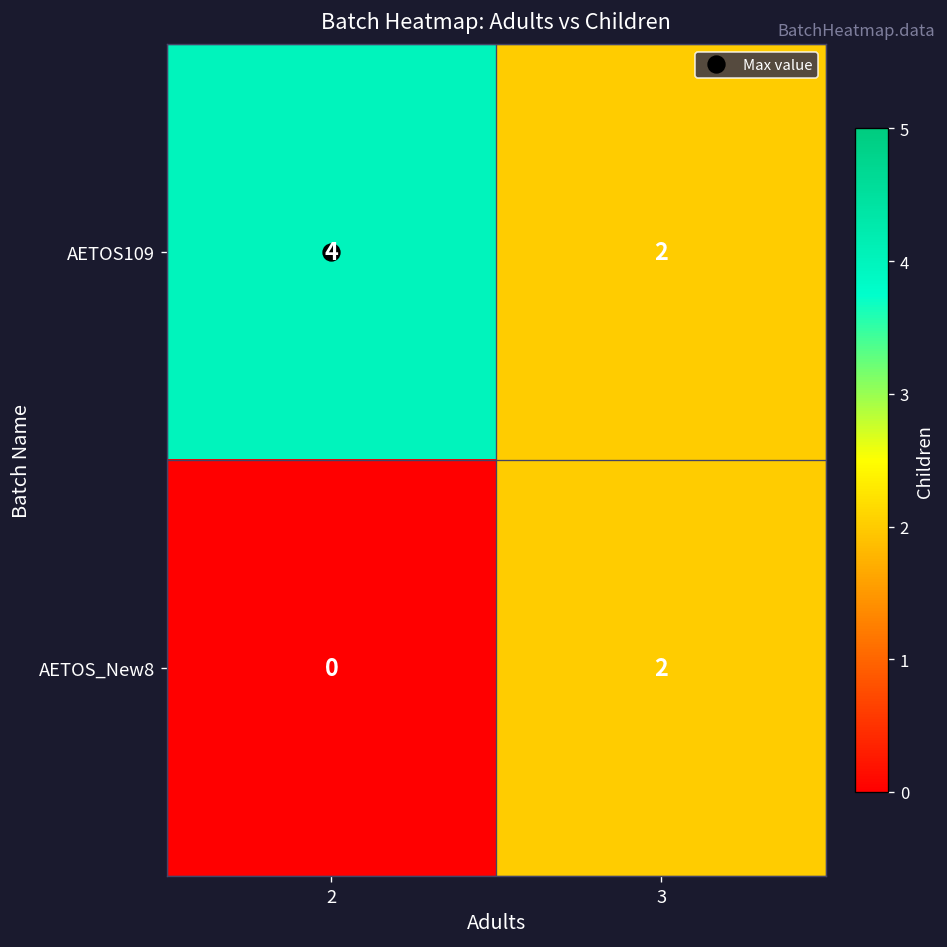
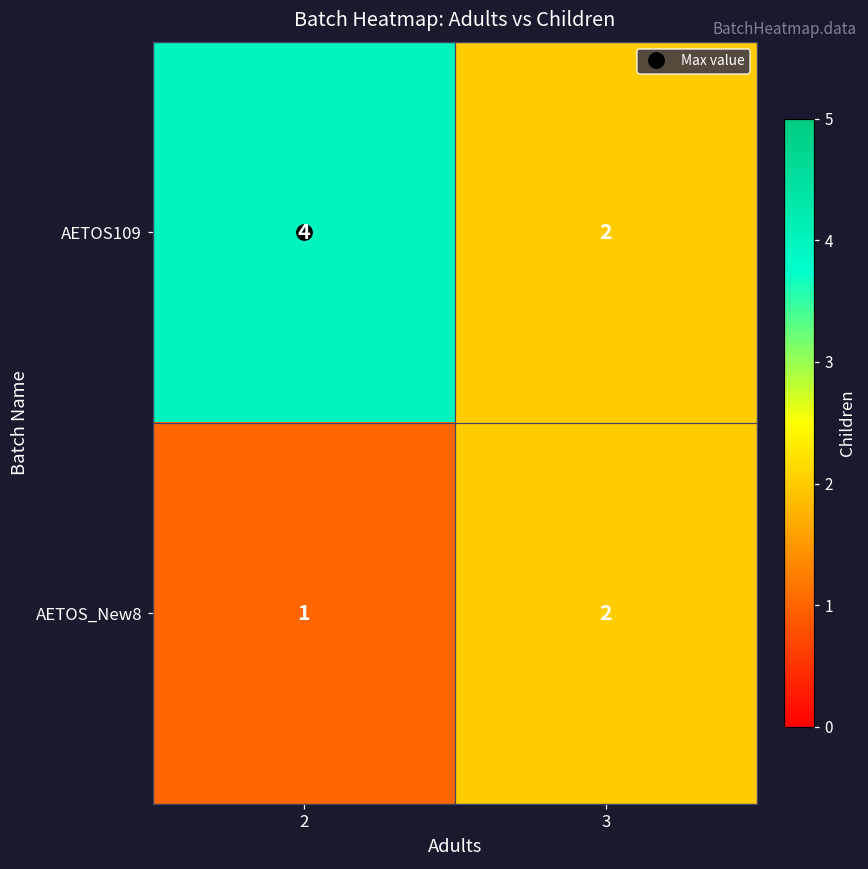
AETOS_New8, 2: 0 -> 1
